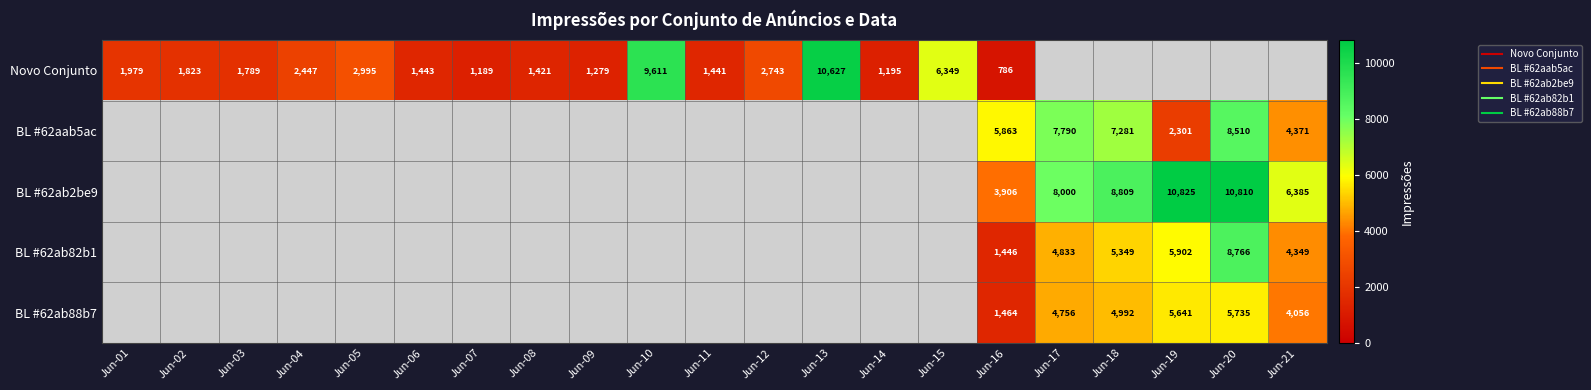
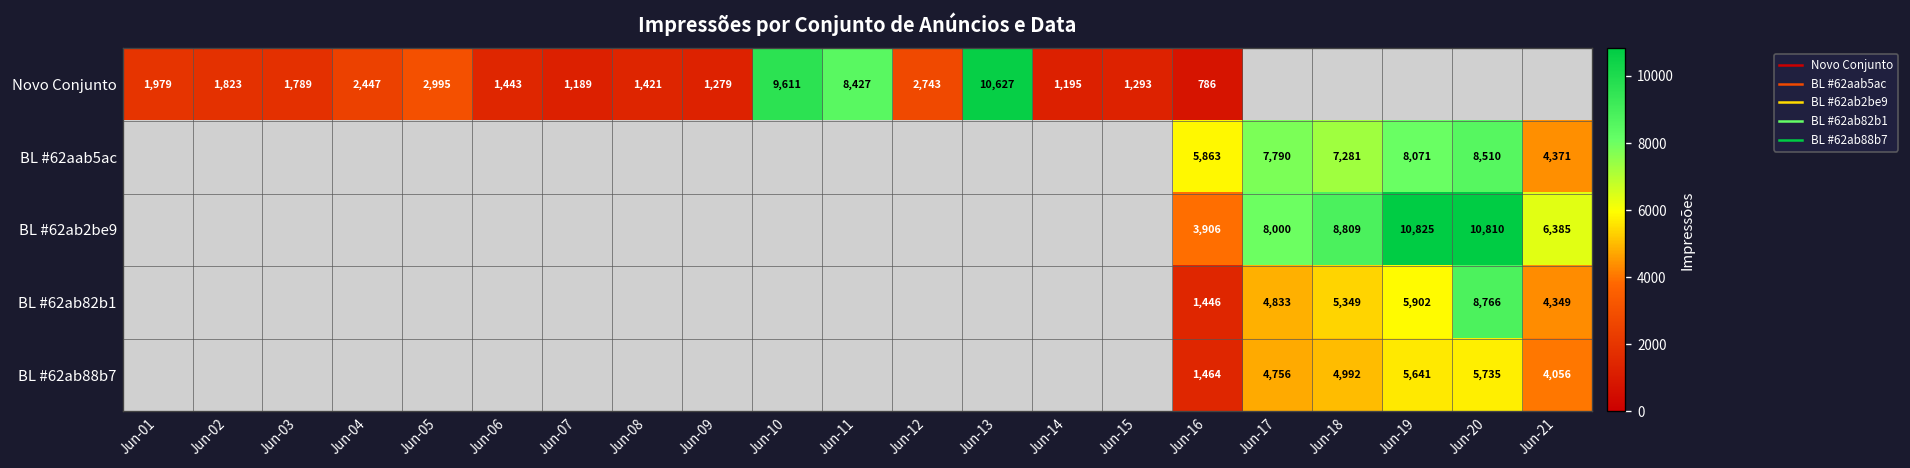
Novo Conjunto, Jun-11: 1,441 -> 8,427
Novo Conjunto, Jun-15: 6,349 -> 1,293
BL #62aab5ac, Jun-19: 2,301 -> 8,071
